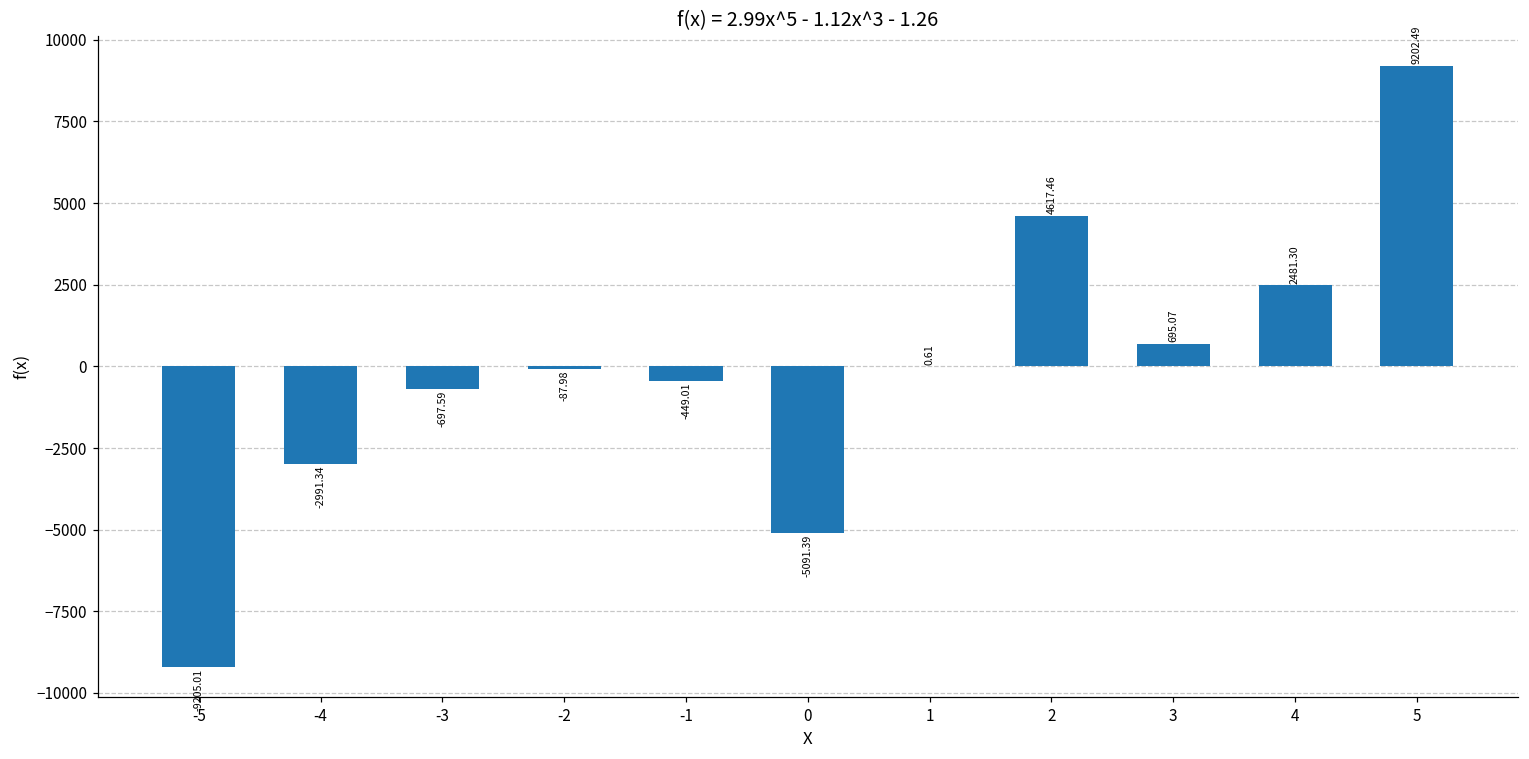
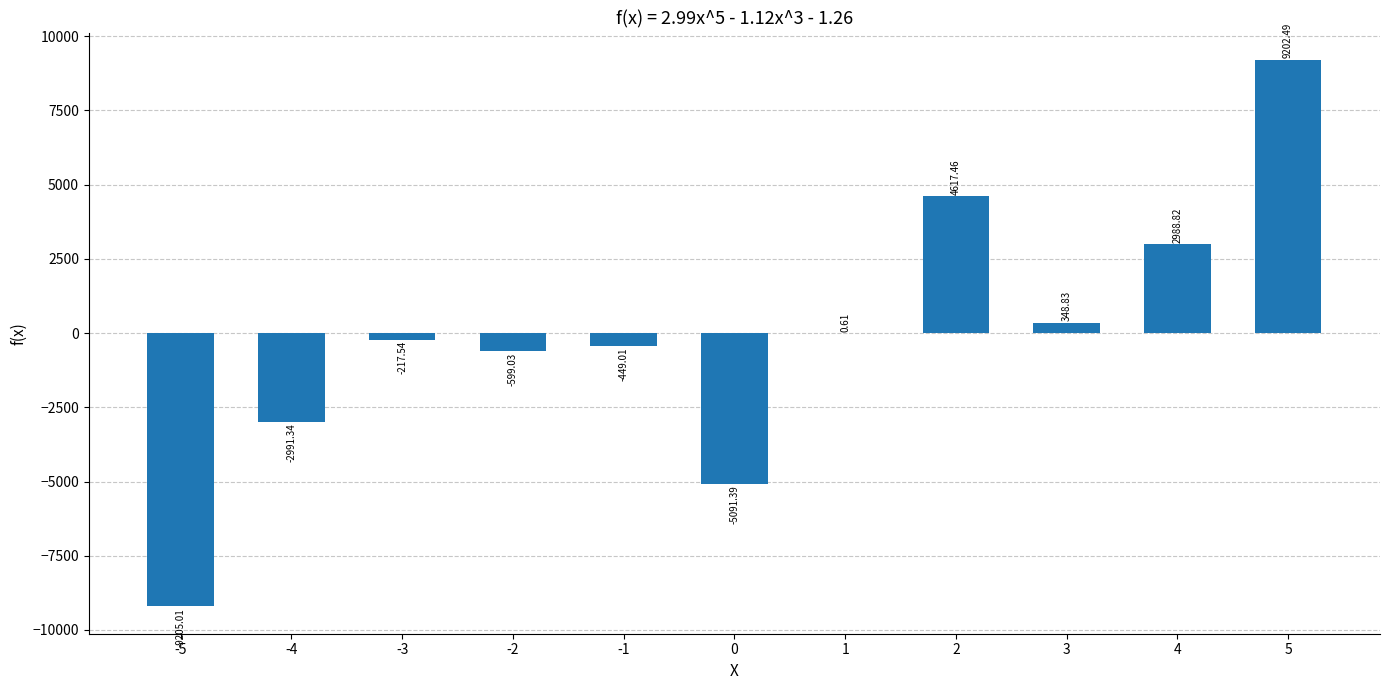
-3: -697.59 -> -217.54
-2: -87.98 -> -599.03
3: 695.07 -> 348.83
4: 2481.30 -> 2988.82
